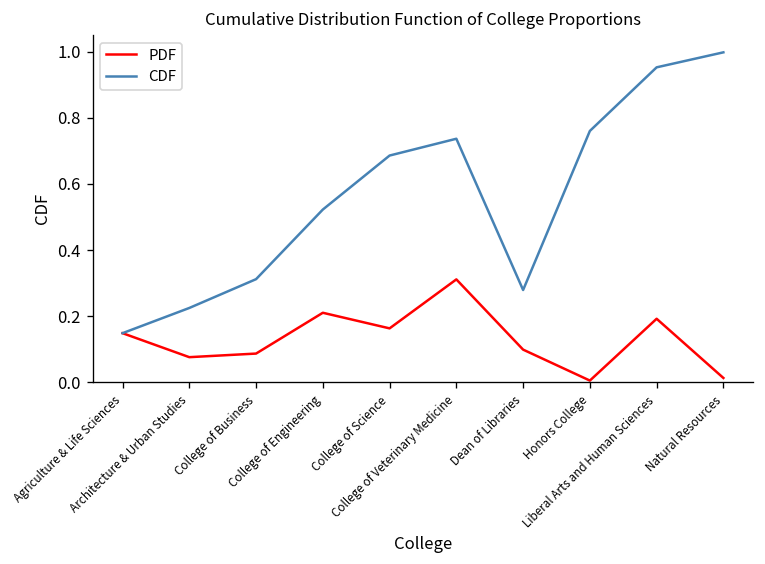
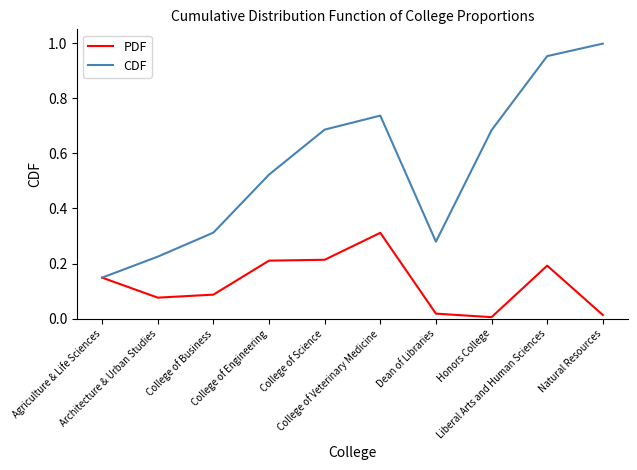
PDF, College of Science: 0.16 -> 0.21
PDF, Dean of Libraries: 0.10 -> 0.02
CDF, Honors College: 0.76 -> 0.68
